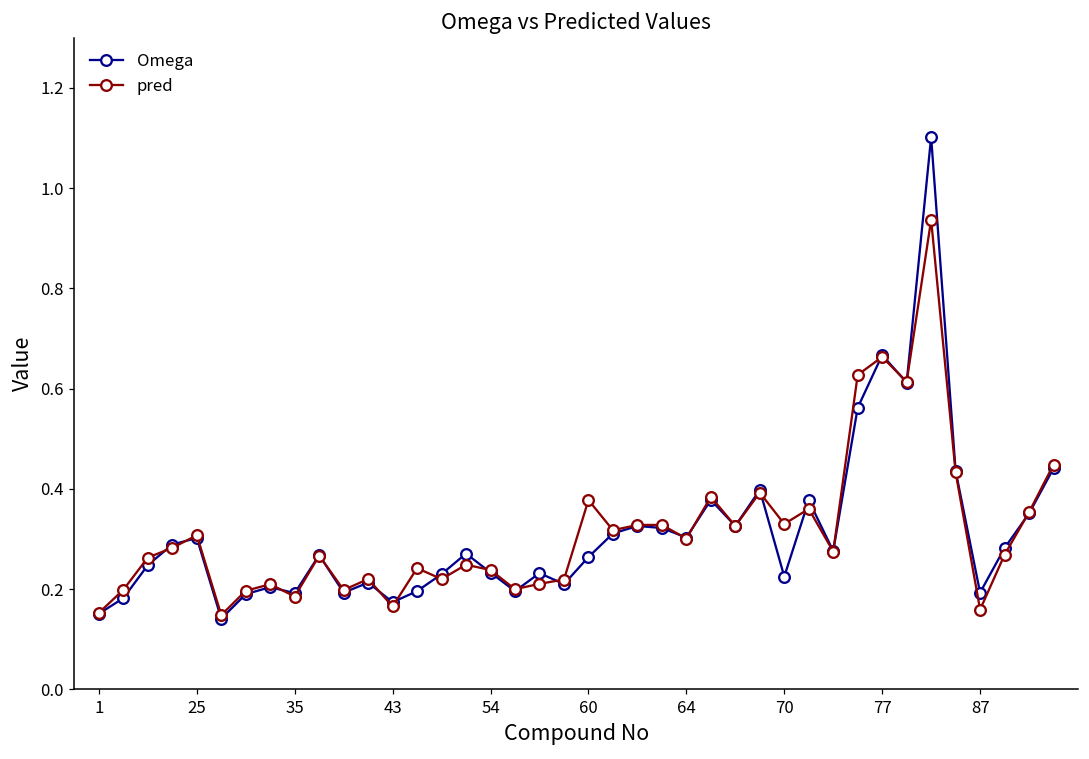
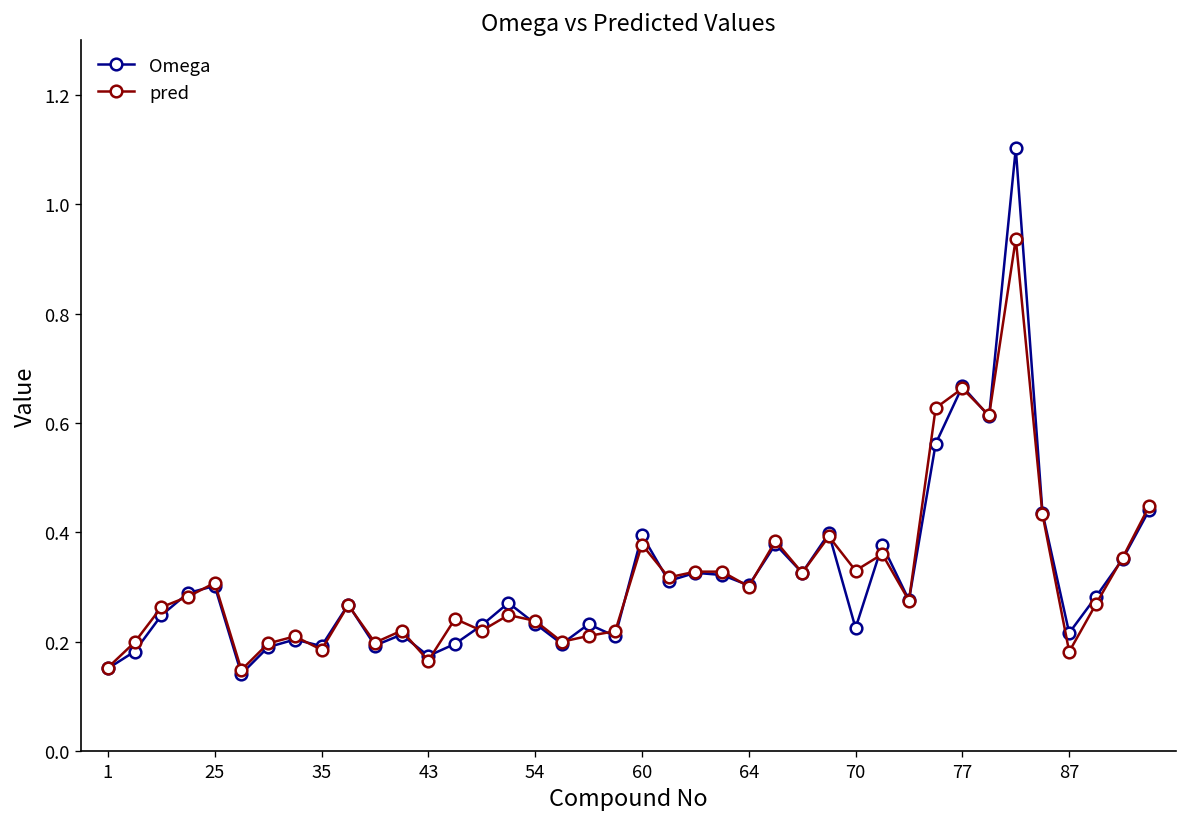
Omega, 60: 0.26 -> 0.40
Omega, 87: 0.19 -> 0.22
pred, 87: 0.16 -> 0.18
